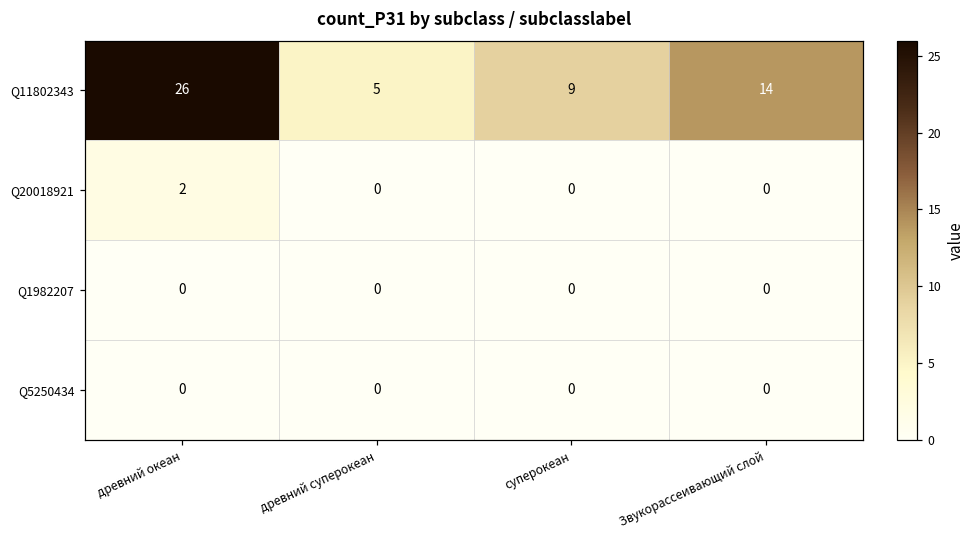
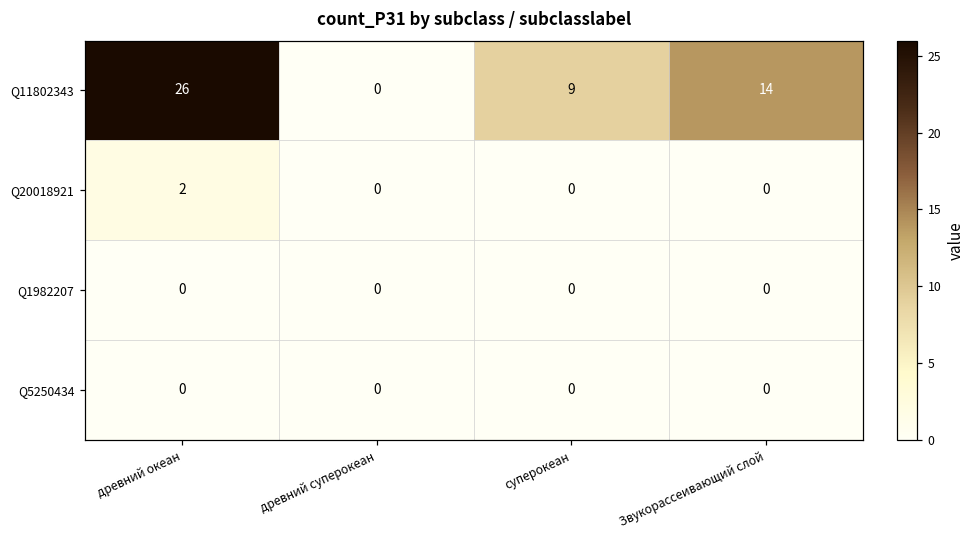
Q11802343, древний суперокеан: 5 -> 0
